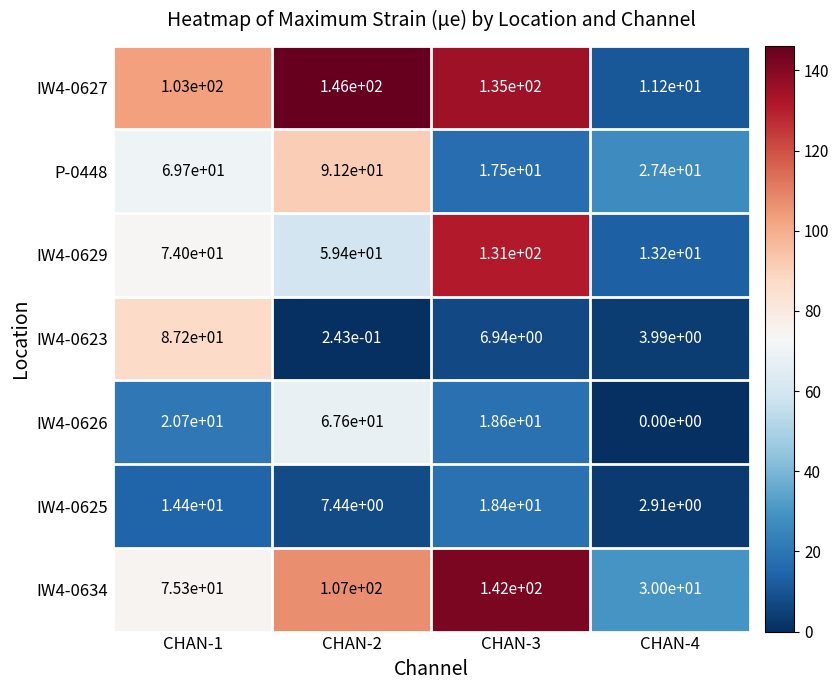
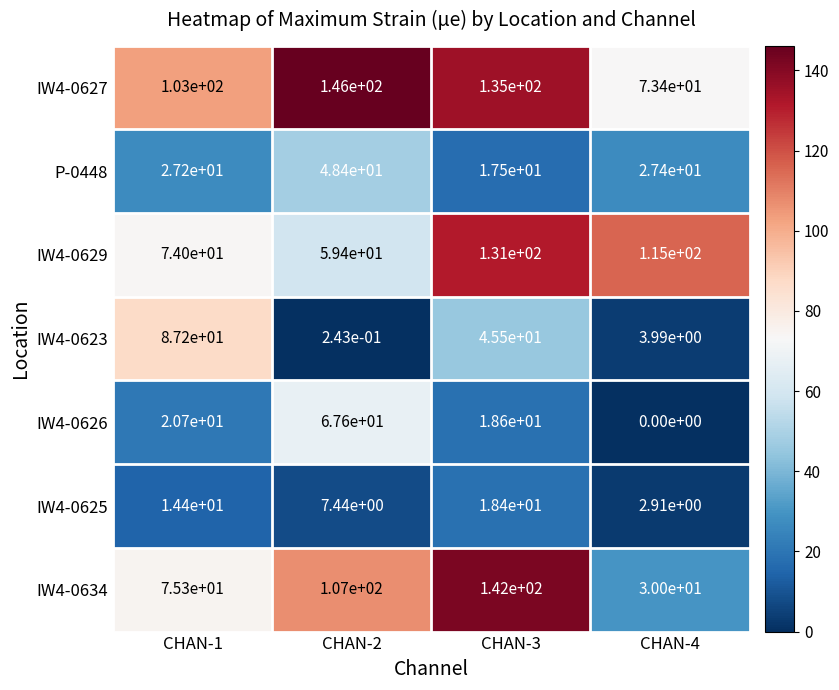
IW4-0627, CHAN-4: 1.12e+01 -> 7.34e+01
P-0448, CHAN-1: 6.97e+01 -> 2.72e+01
P-0448, CHAN-2: 9.12e+01 -> 4.84e+01
IW4-0629, CHAN-4: 1.32e+01 -> 1.15e+02
IW4-0623, CHAN-3: 6.94e+00 -> 4.55e+01
